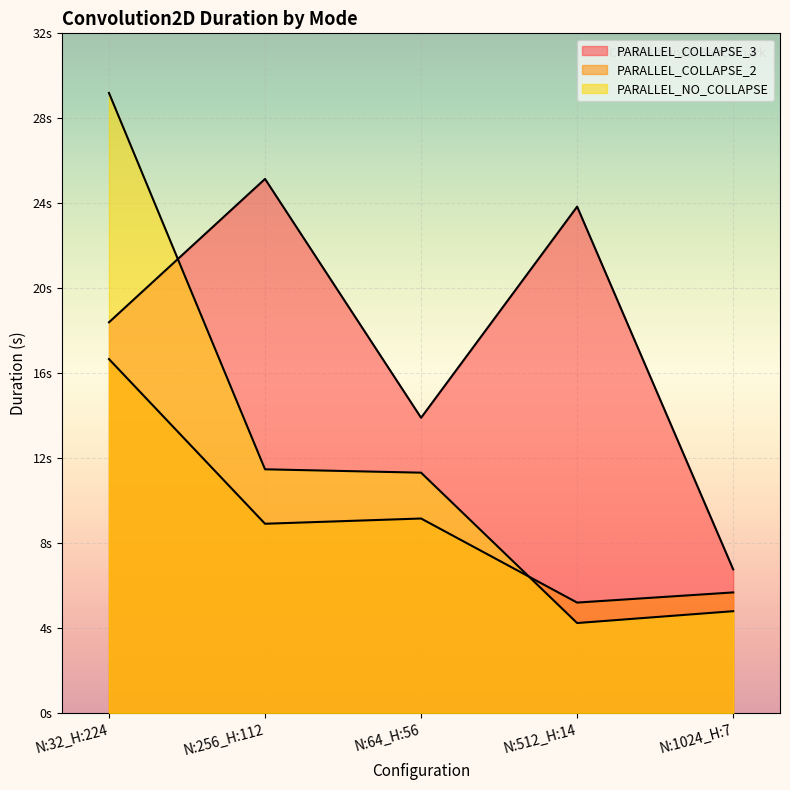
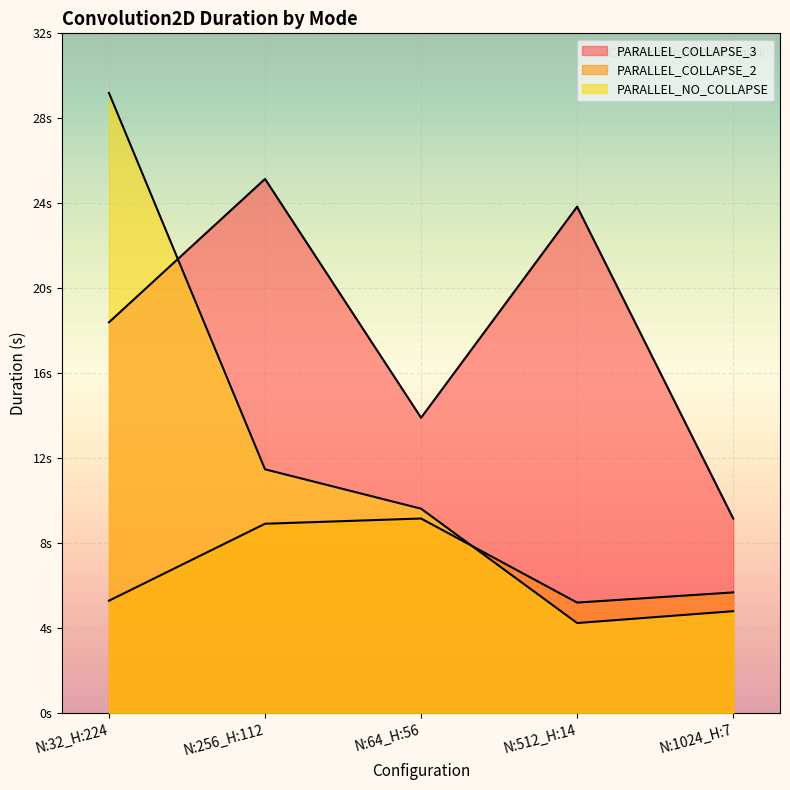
PARALLEL_COLLAPSE_2, N:32_H:224: 16.7s -> 5.3s
PARALLEL_NO_COLLAPSE, N:64_H:56: 11.3s -> 9.6s
PARALLEL_COLLAPSE_3, N:1024_H:7: 6.8s -> 9.2s
